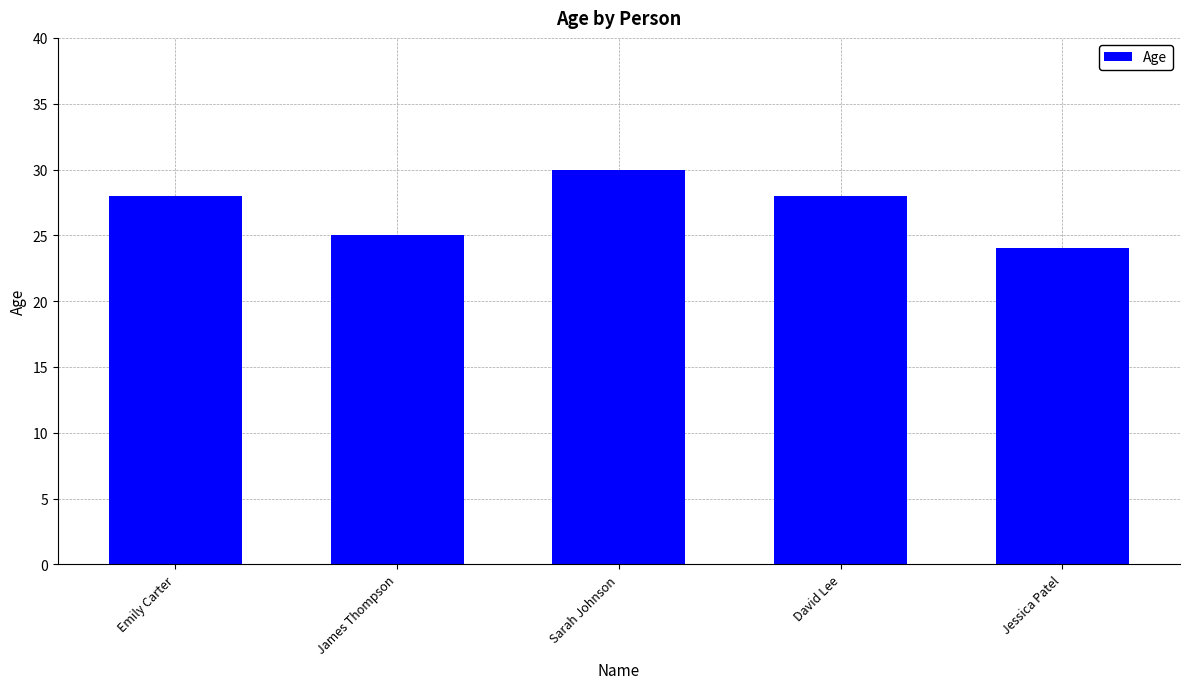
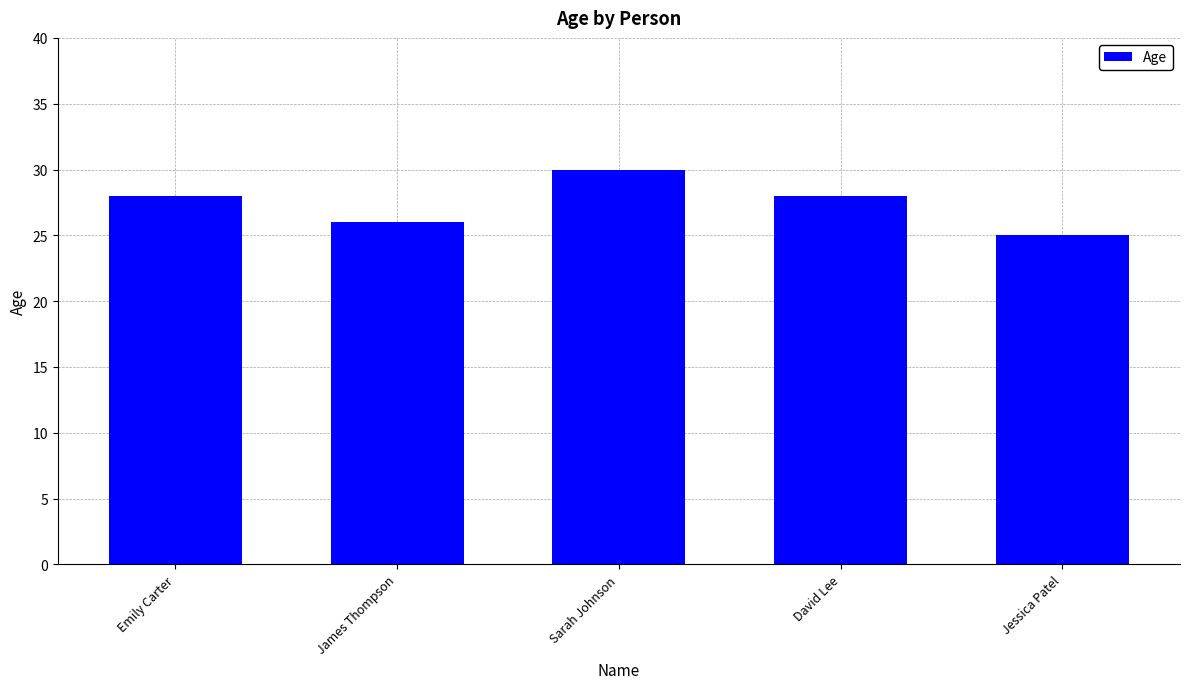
James Thompson: 25 -> 26
Jessica Patel: 24 -> 25
